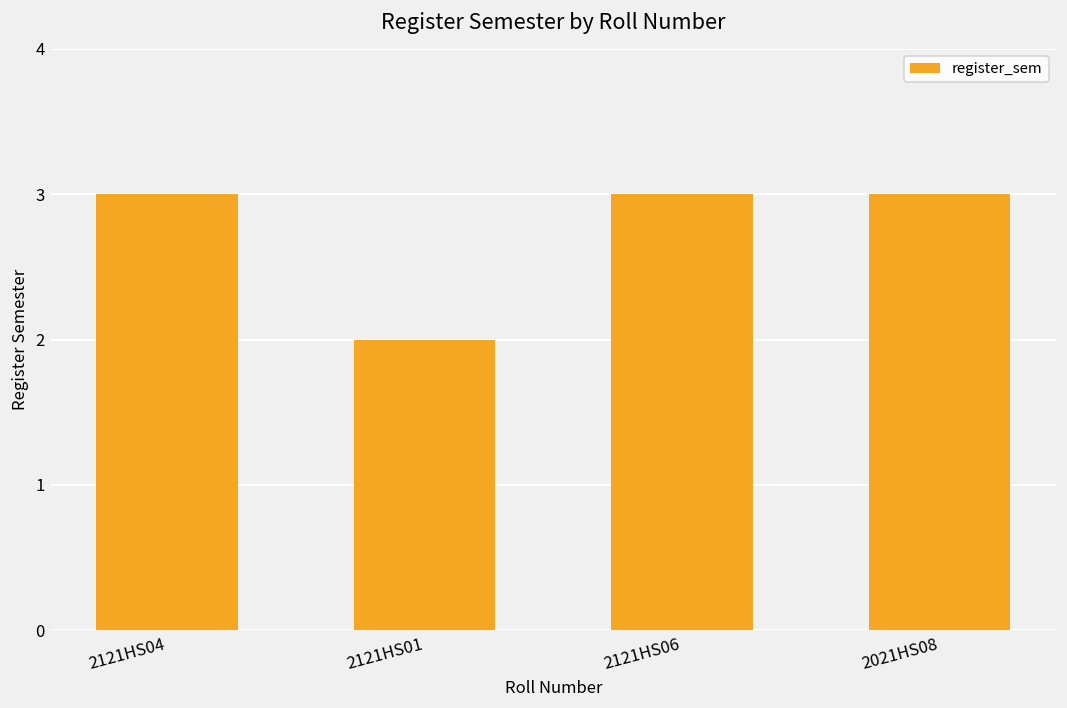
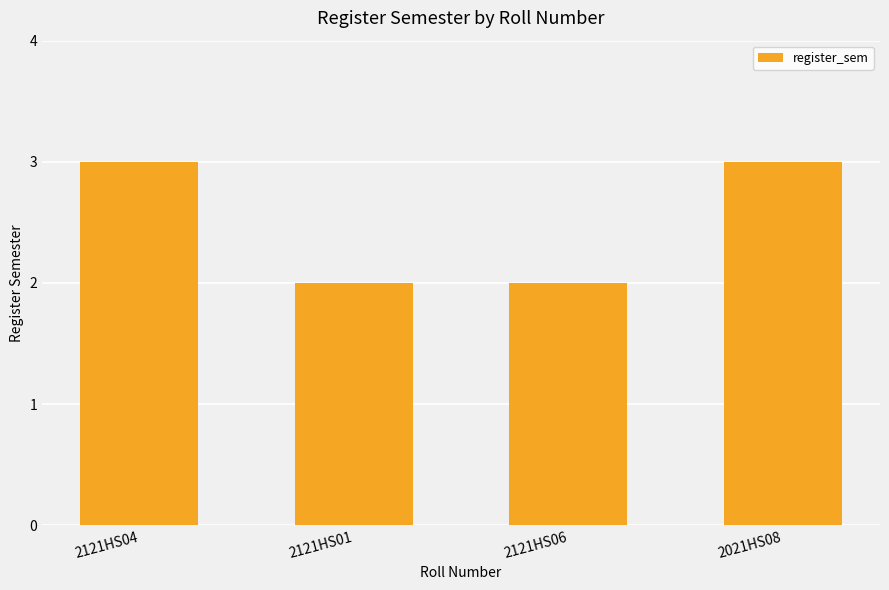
2121HS06: 3 -> 2
